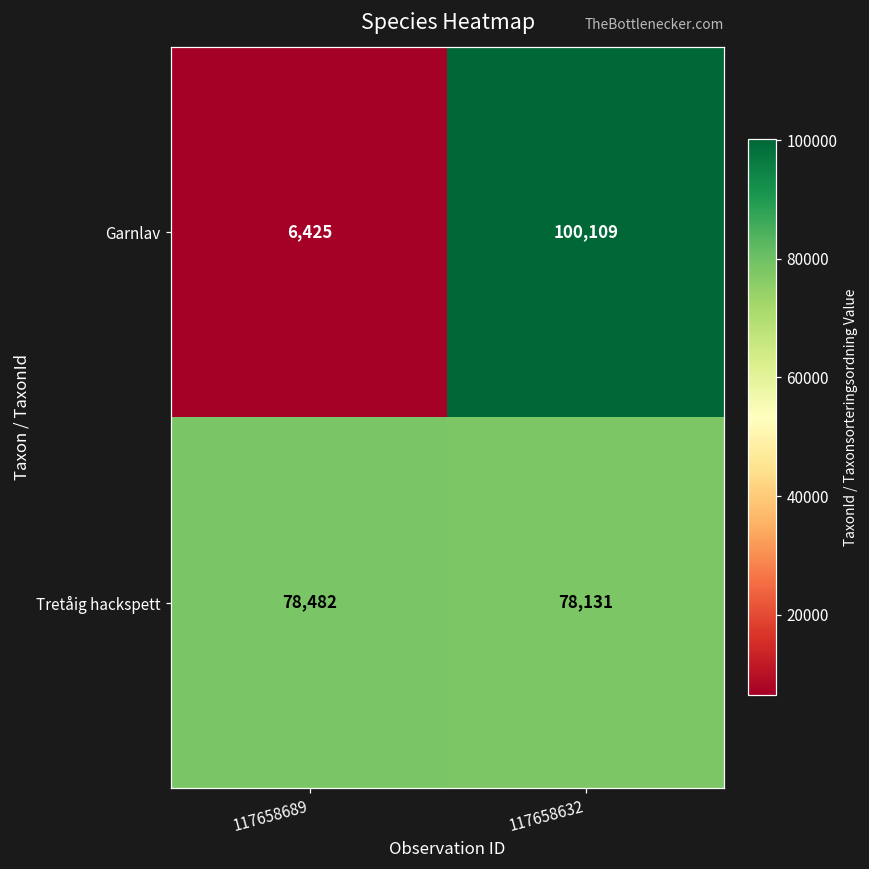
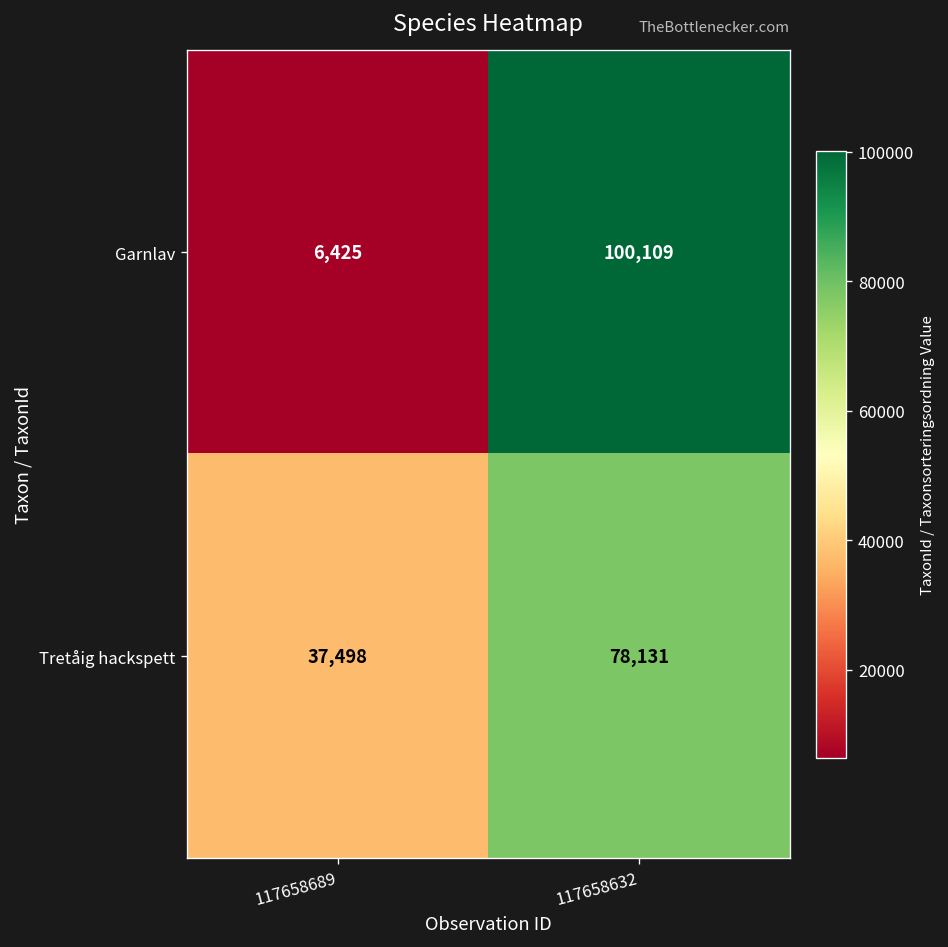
Tretåig hackspett, 117658689: 78,482 -> 37,498
